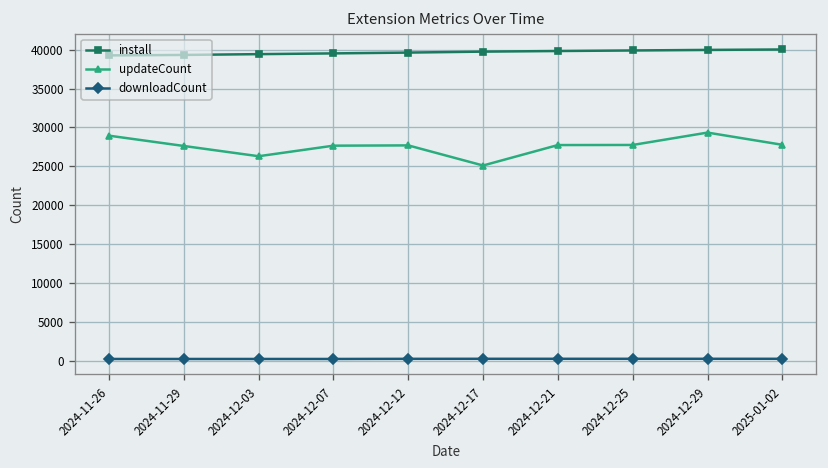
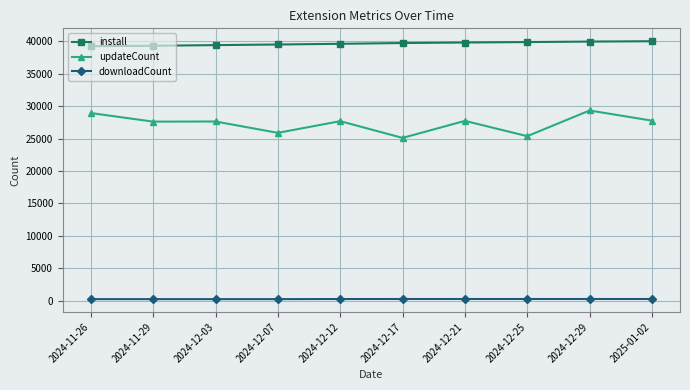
updateCount, 2024-12-03: 26000 -> 28000
updateCount, 2024-12-07: 28000 -> 26000
updateCount, 2024-12-25: 28000 -> 25000
